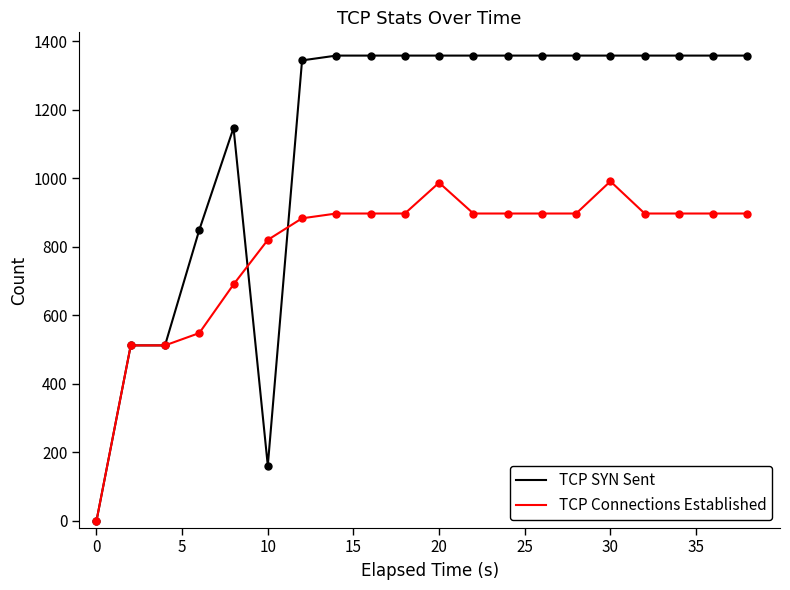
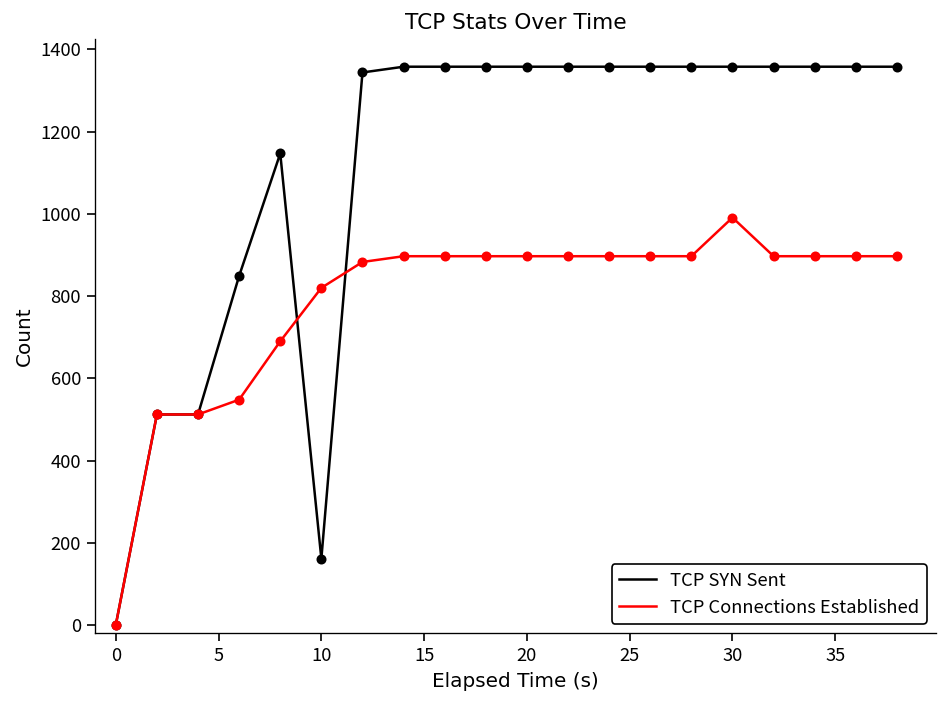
TCP Connections Established, 20: 990 -> 900
